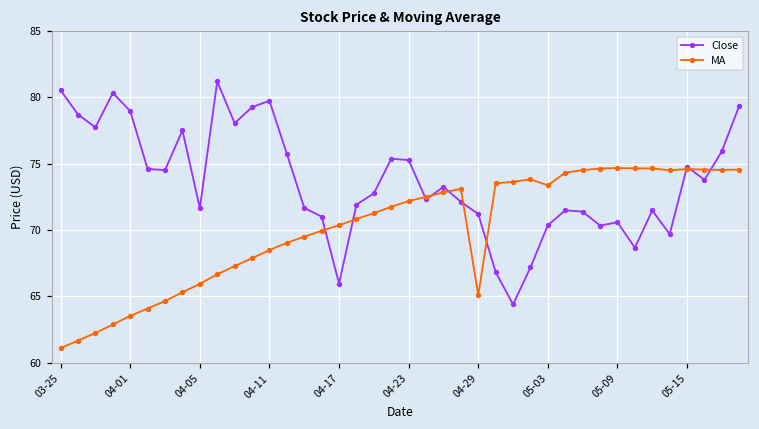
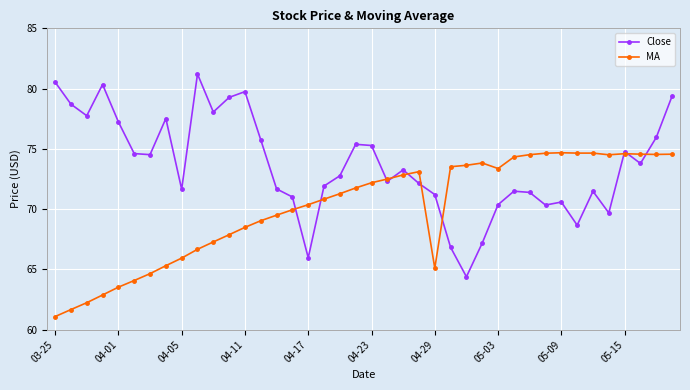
Close, 04-01: 79.0 -> 77.2
